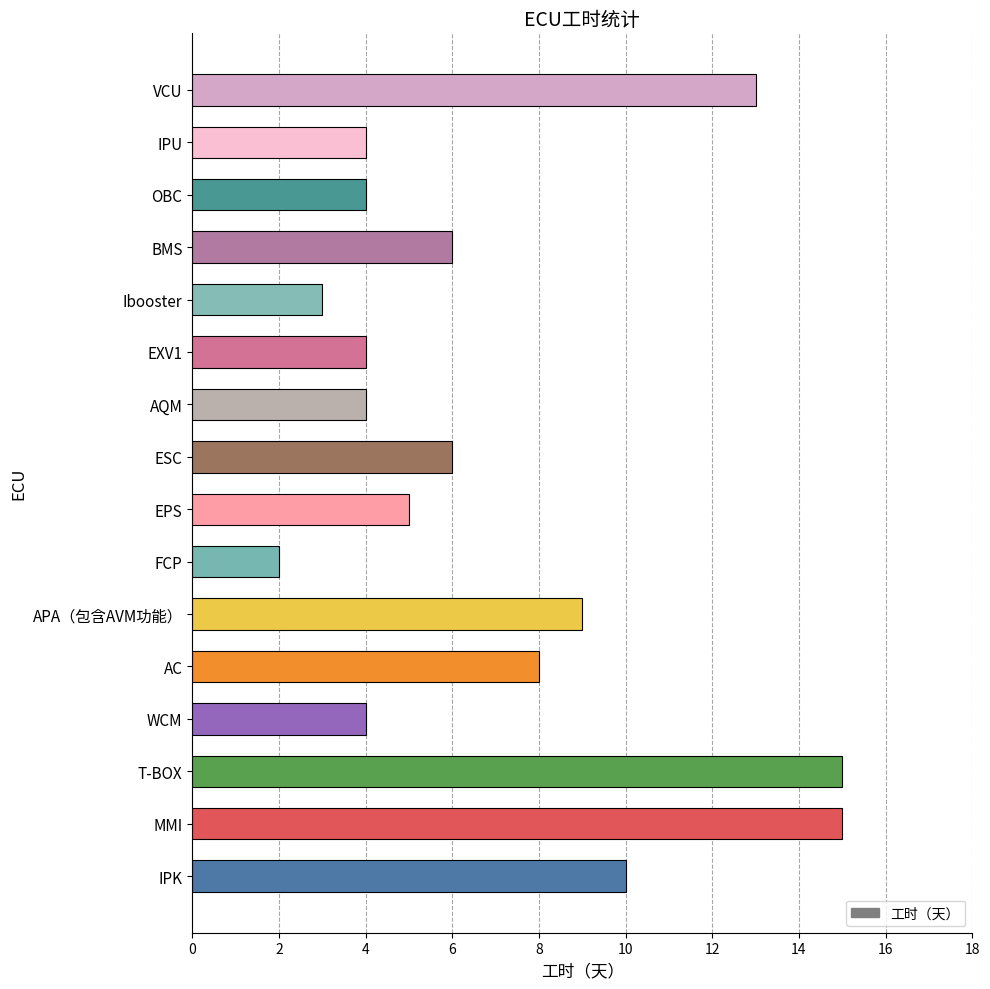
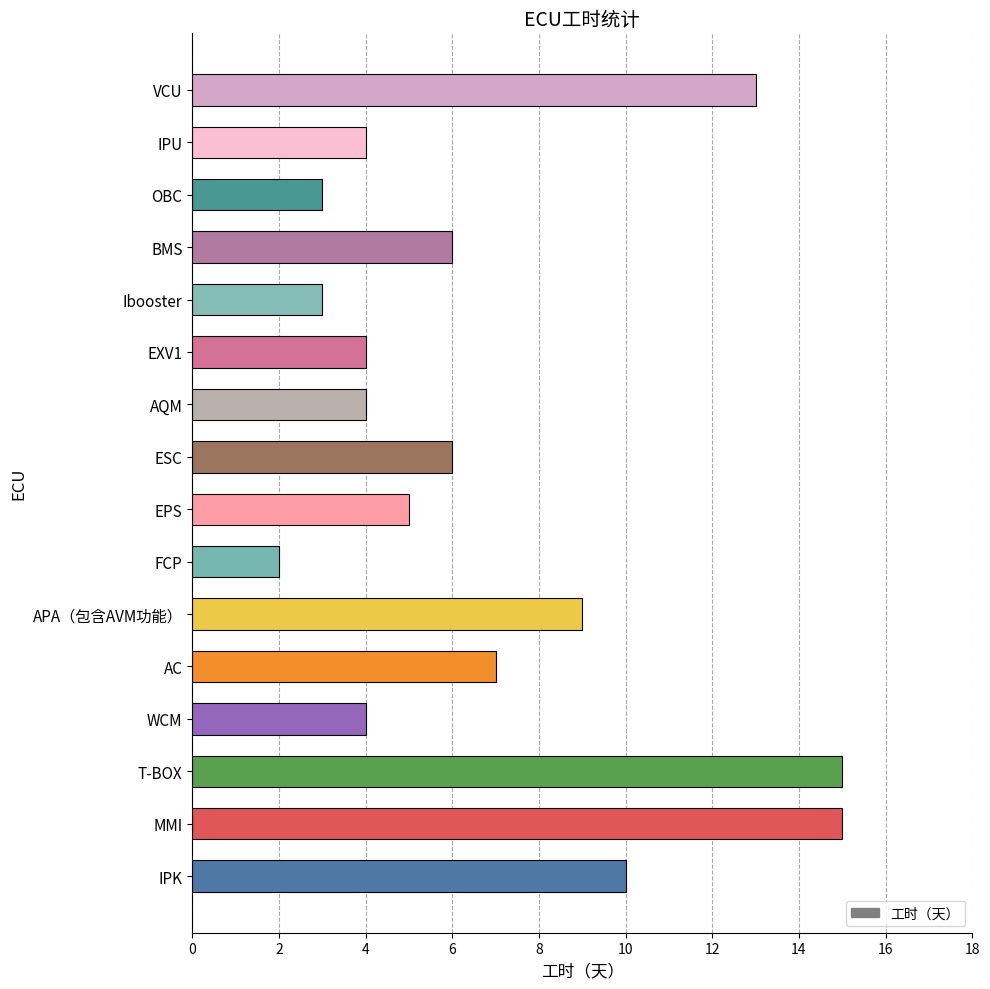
OBC: 4 -> 3
AC: 8 -> 7
